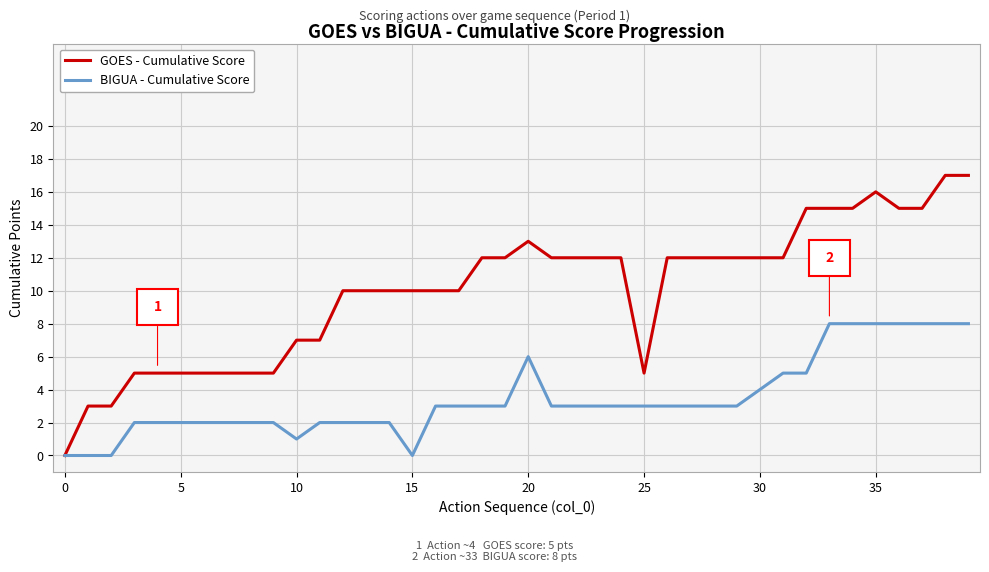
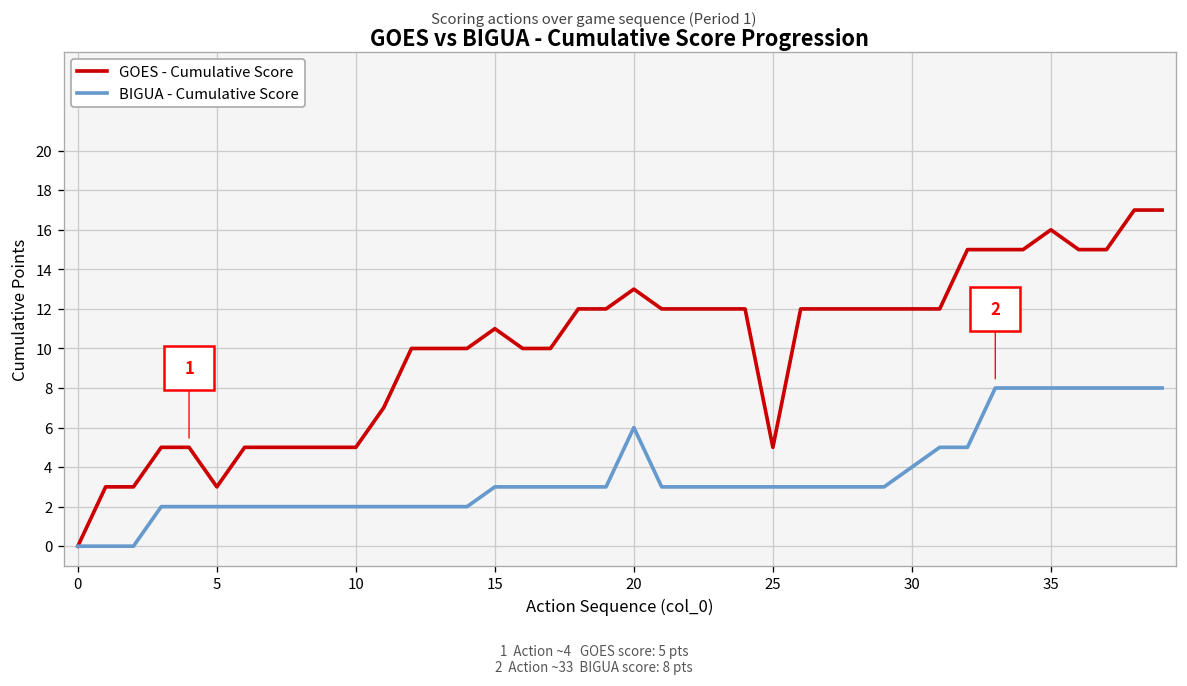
GOES - Cumulative Score, 5: 5 -> 3
GOES - Cumulative Score, 10: 7 -> 5
BIGUA - Cumulative Score, 10: 1 -> 2
GOES - Cumulative Score, 15: 10 -> 11
BIGUA - Cumulative Score, 15: 0 -> 3
